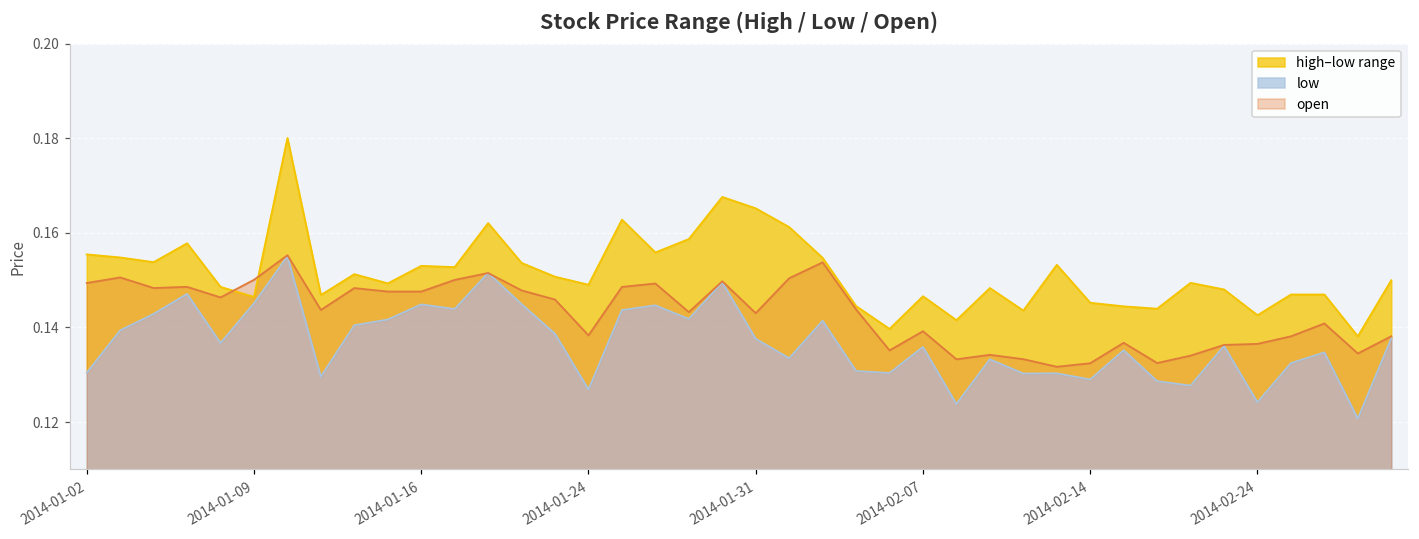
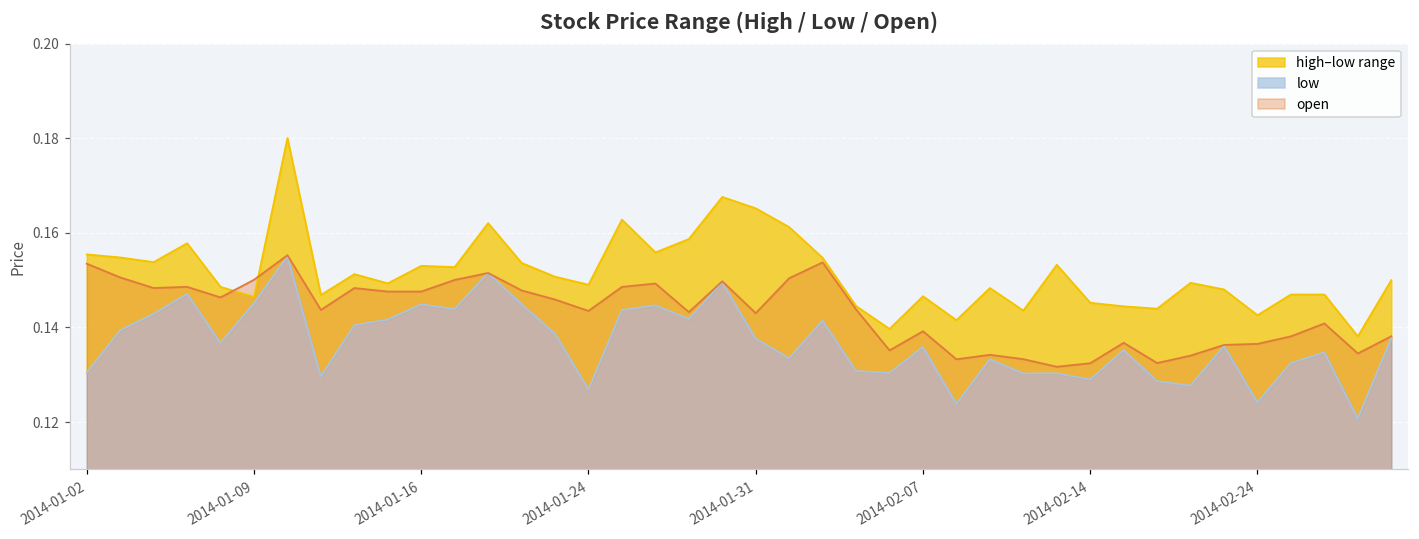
open, 2014-01-02: 0.149 -> 0.153
open, 2014-01-24: 0.138 -> 0.144
